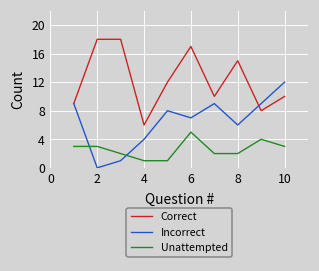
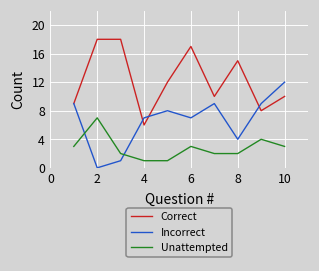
Unattempted, 2: 3 -> 7
Incorrect, 4: 4 -> 7
Unattempted, 6: 5 -> 3
Incorrect, 8: 6 -> 4
